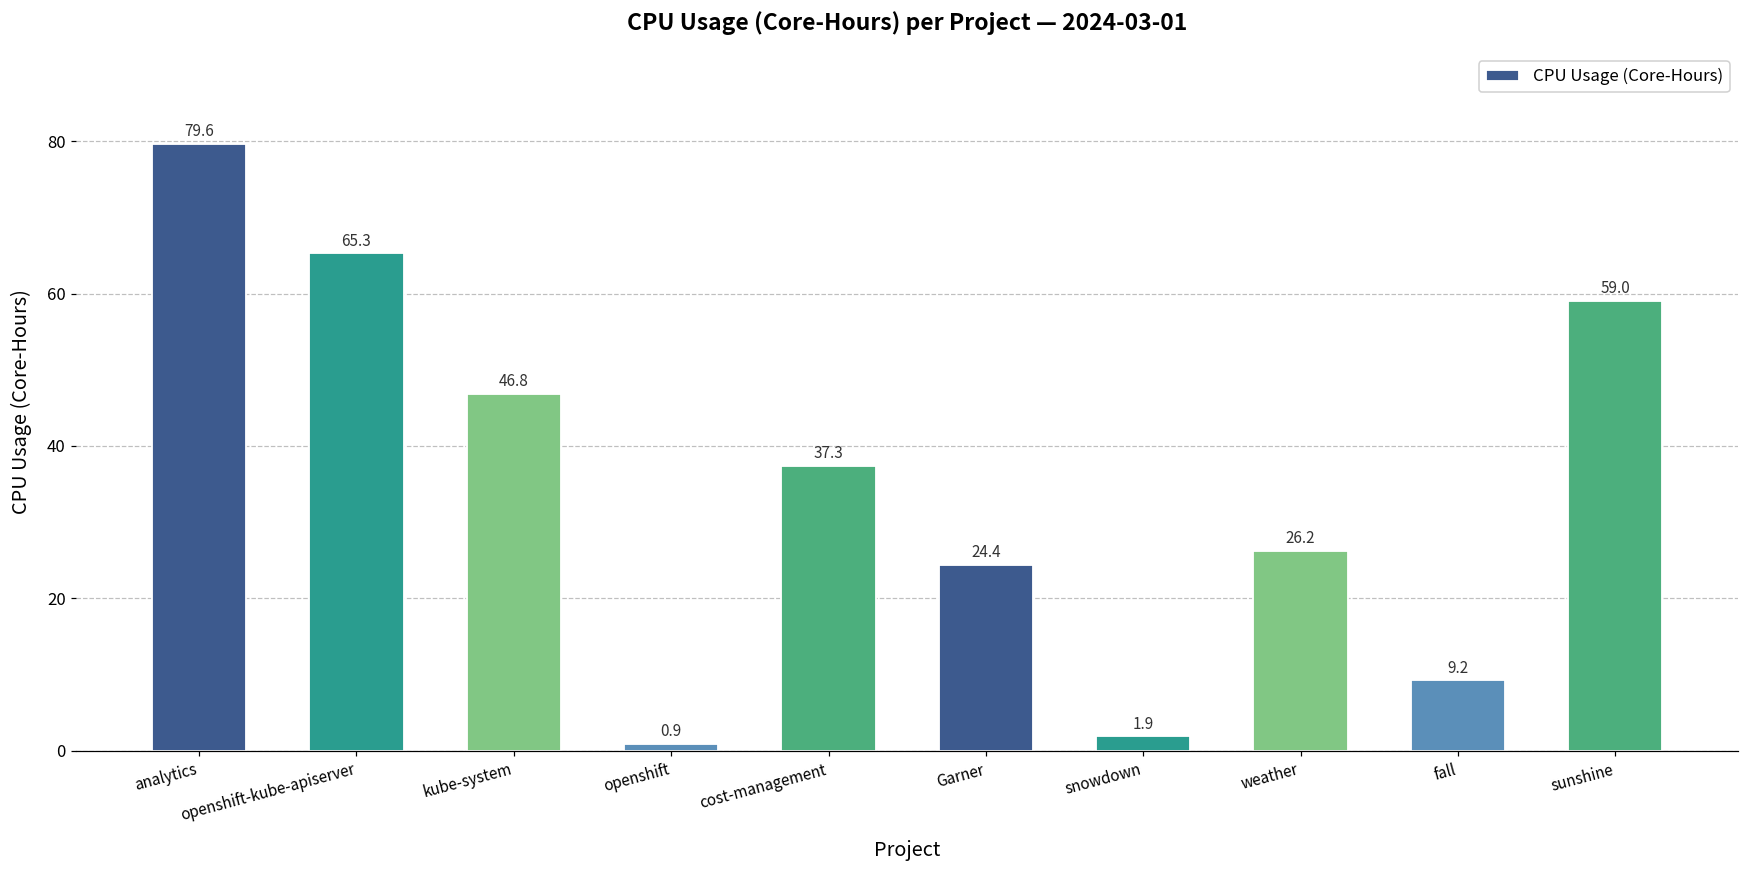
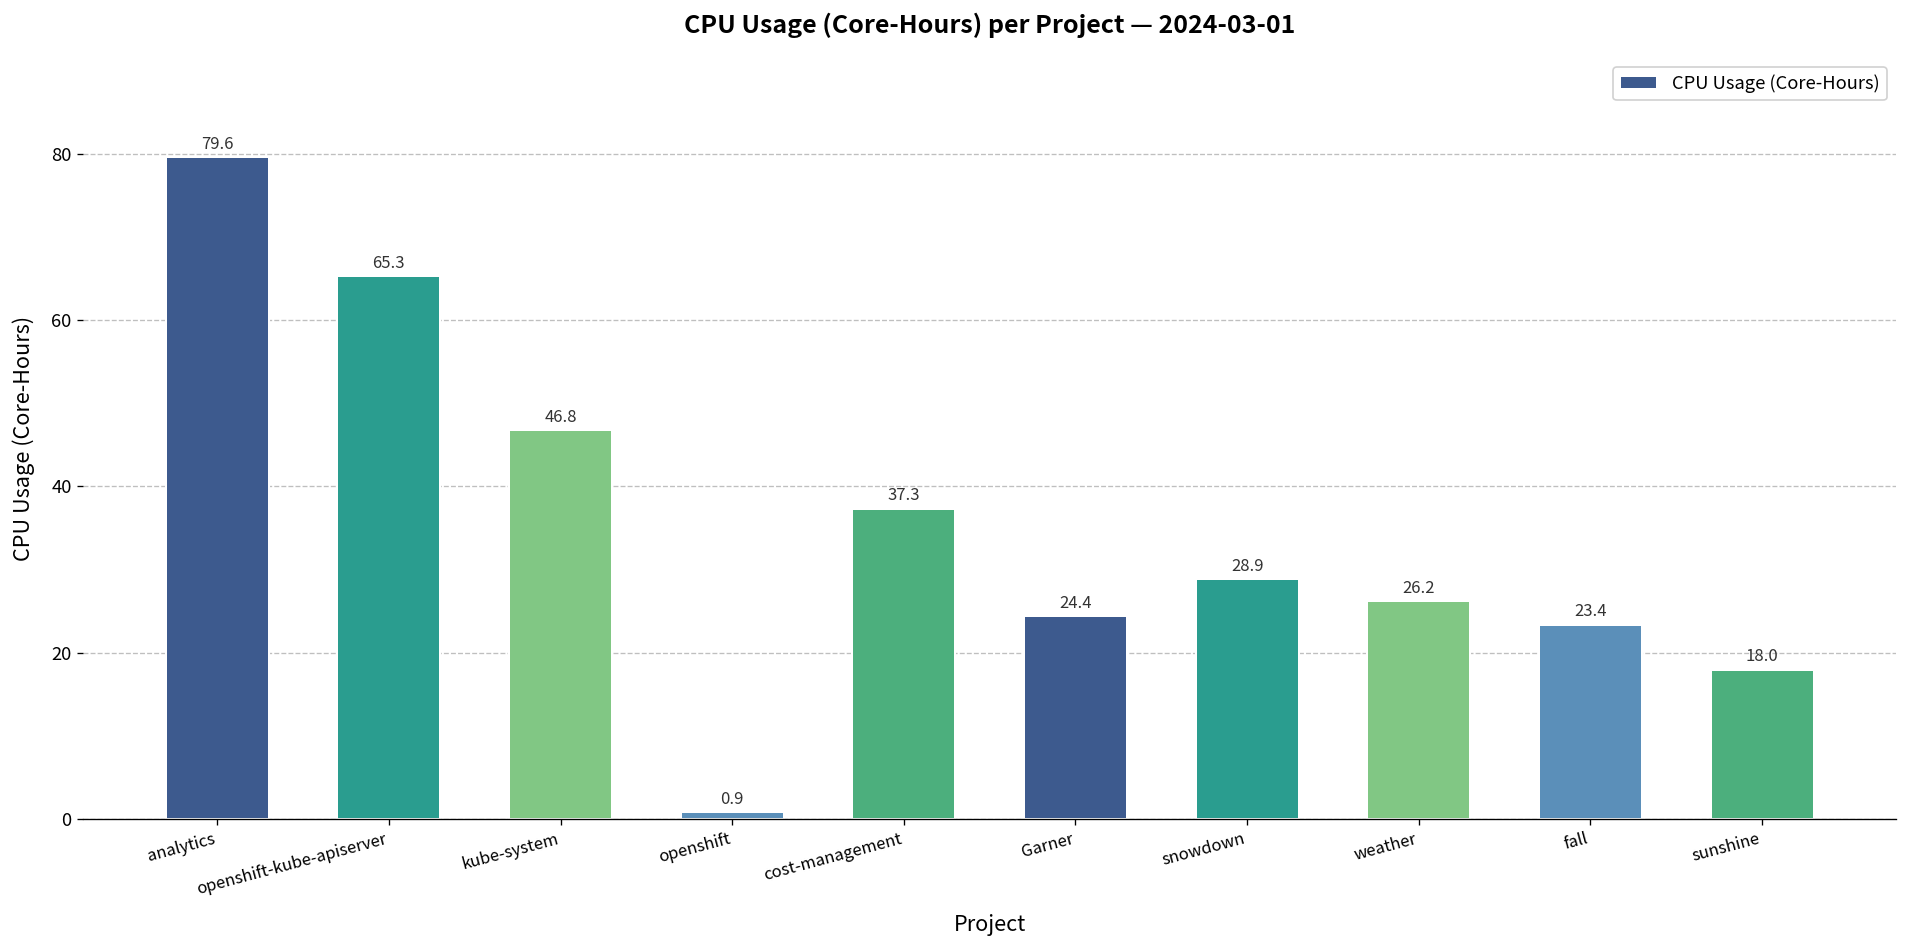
snowdown: 1.9 -> 28.9
fall: 9.2 -> 23.4
sunshine: 59.0 -> 18.0
